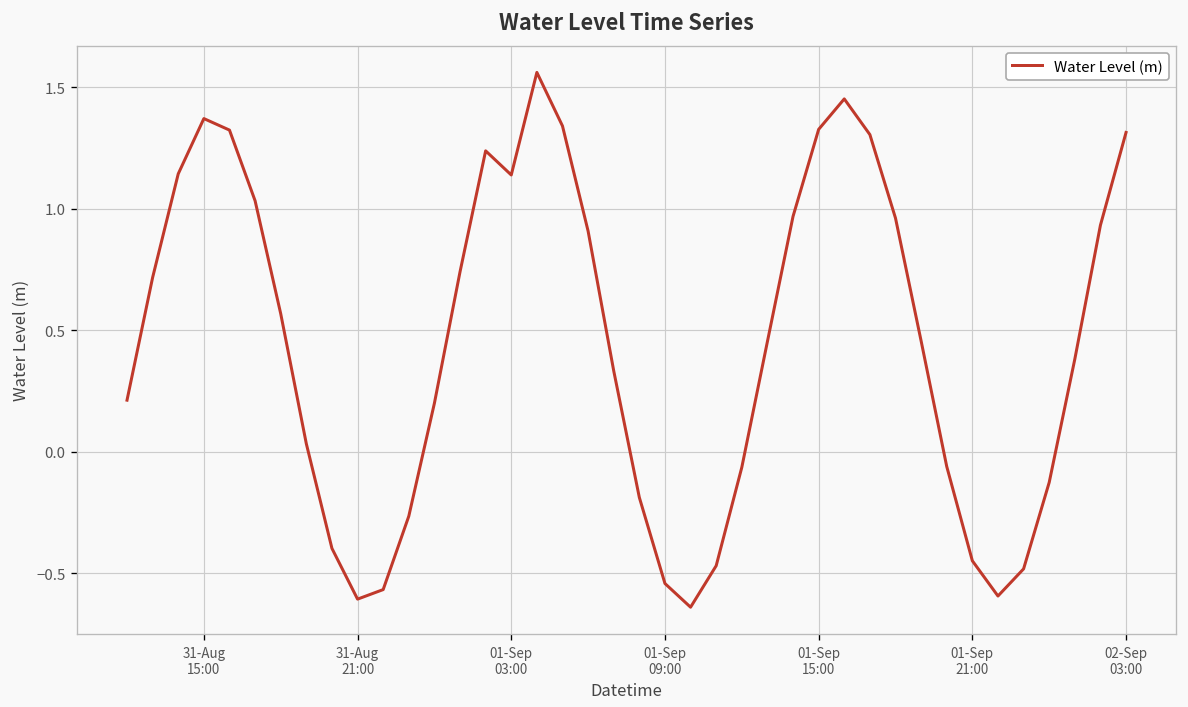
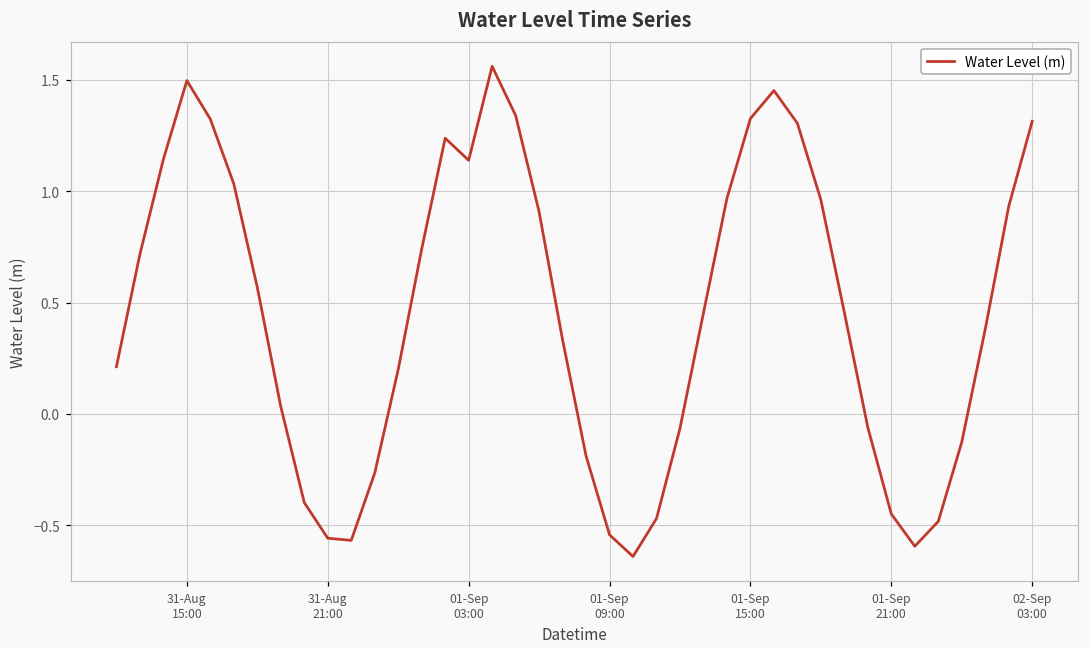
31-Aug 15:00: 1.37 -> 1.50
31-Aug 21:00: -0.61 -> -0.56
